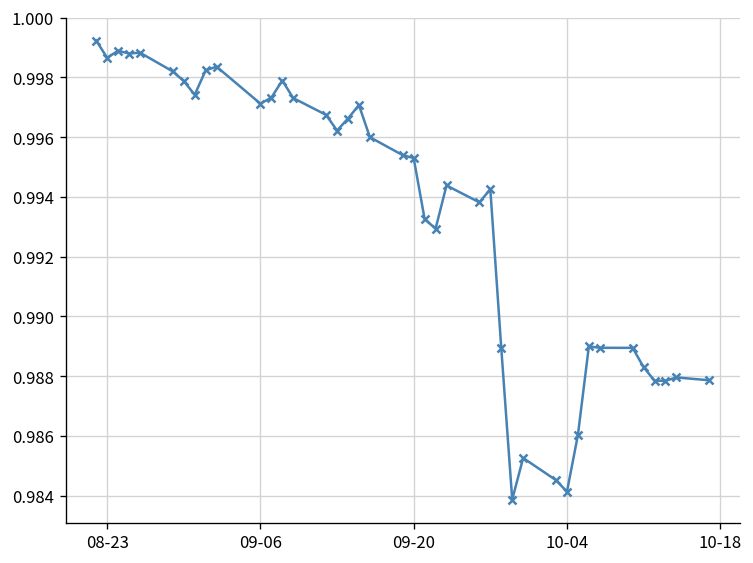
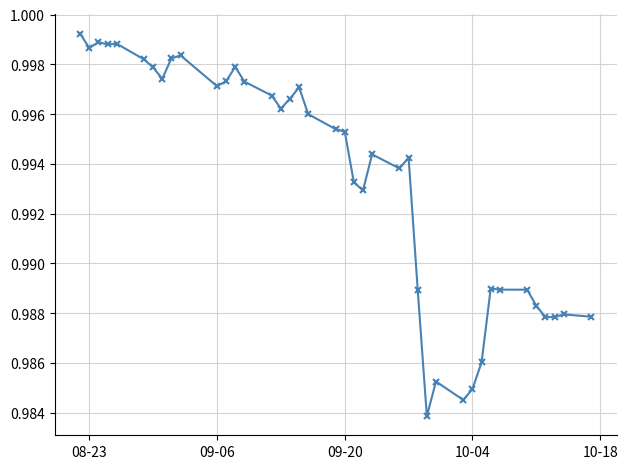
10-04: 0.9841 -> 0.9850
